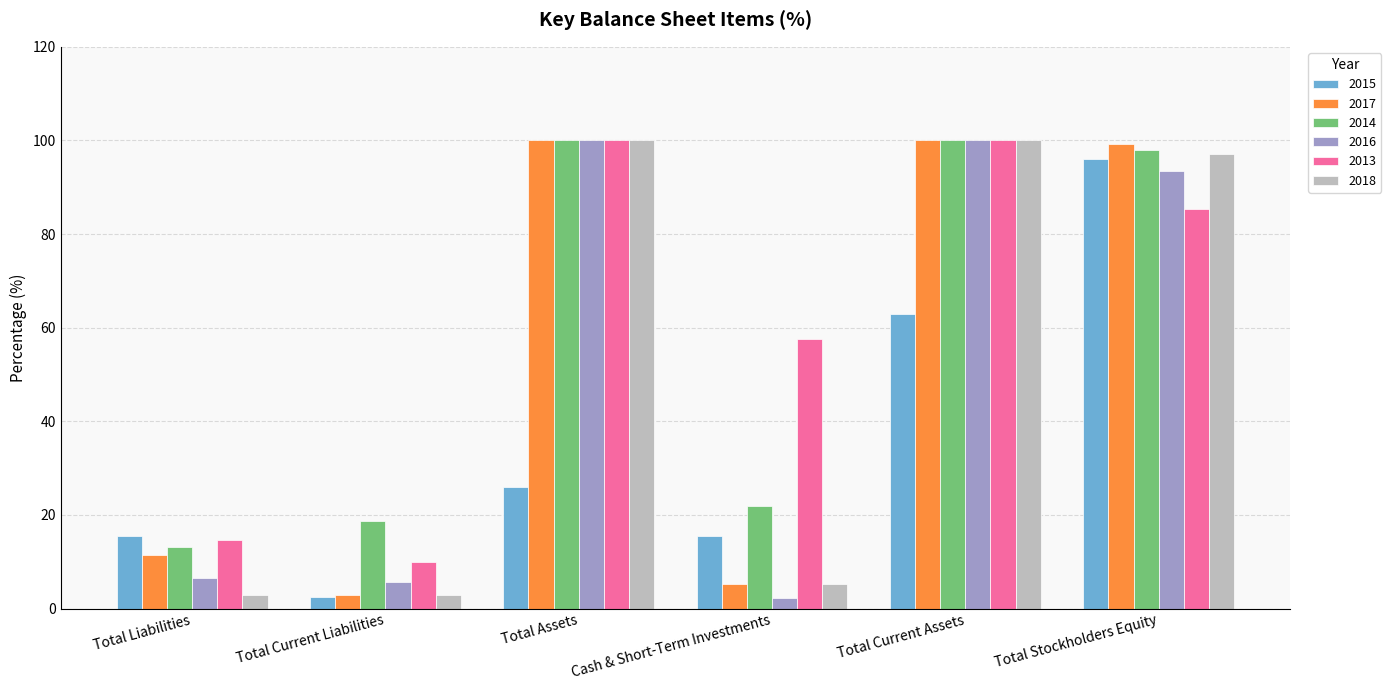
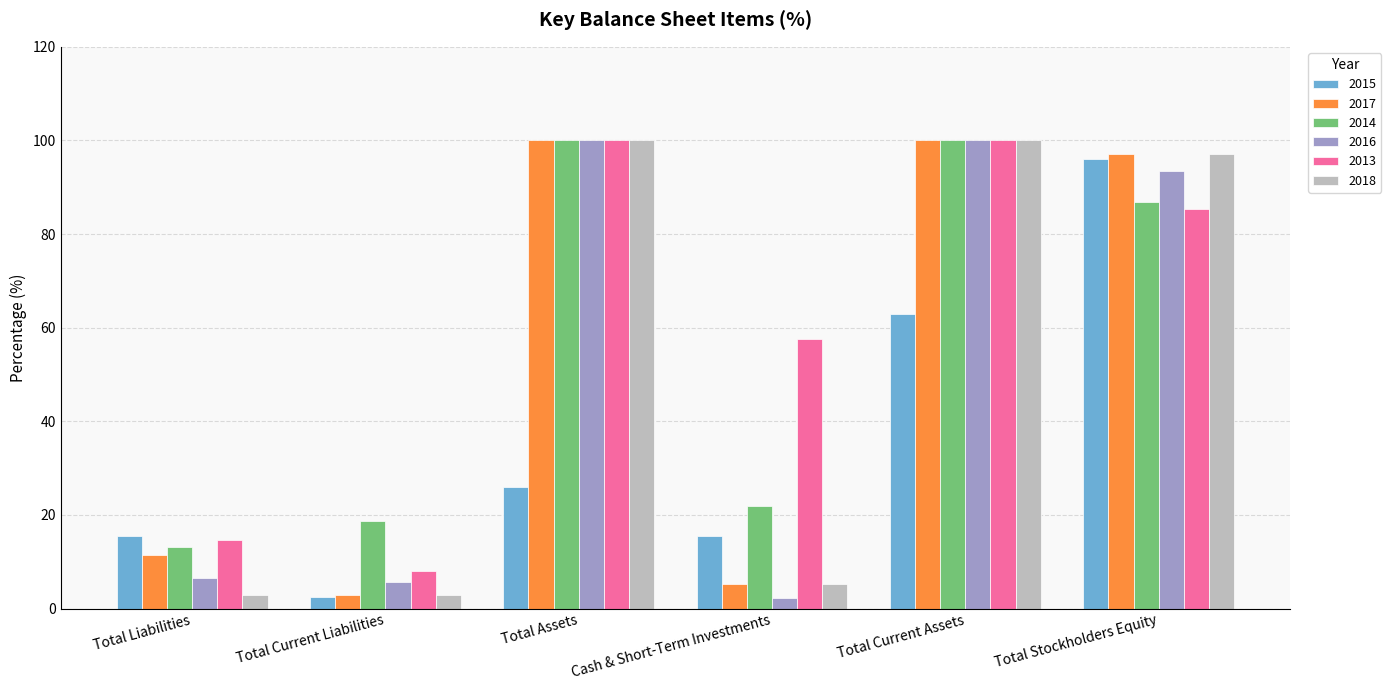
2013, Total Current Liabilities: 10 -> 8
2017, Total Stockholders Equity: 99 -> 97
2014, Total Stockholders Equity: 98 -> 87
